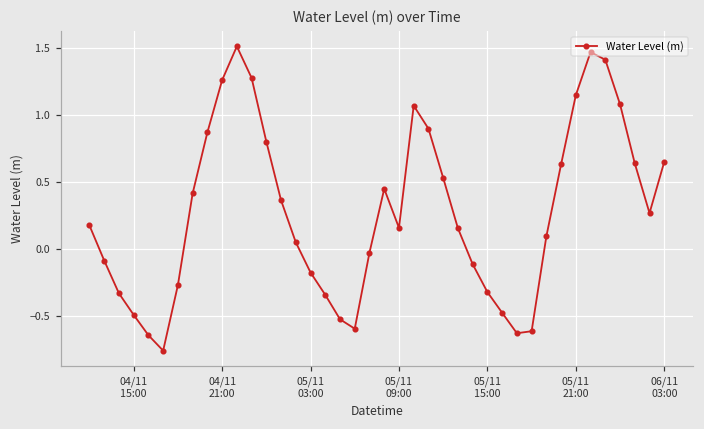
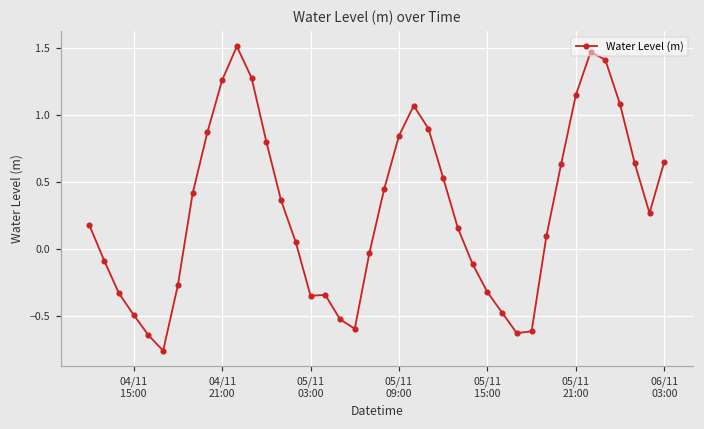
05/11 03:00: -0.18 -> -0.35
05/11 09:00: 0.16 -> 0.84
